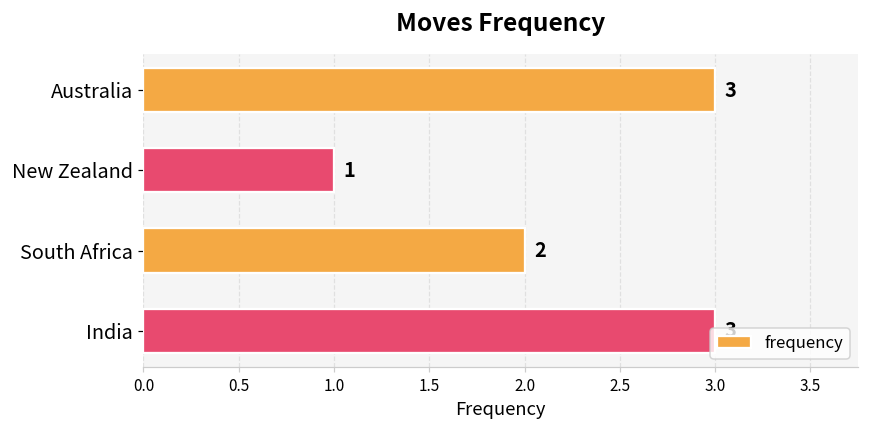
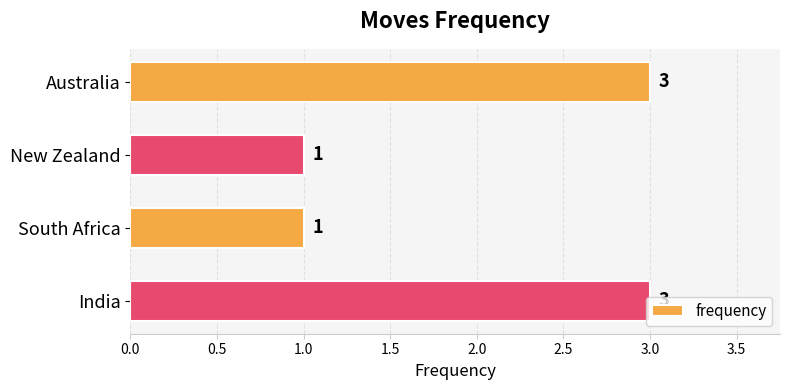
South Africa: 2 -> 1
